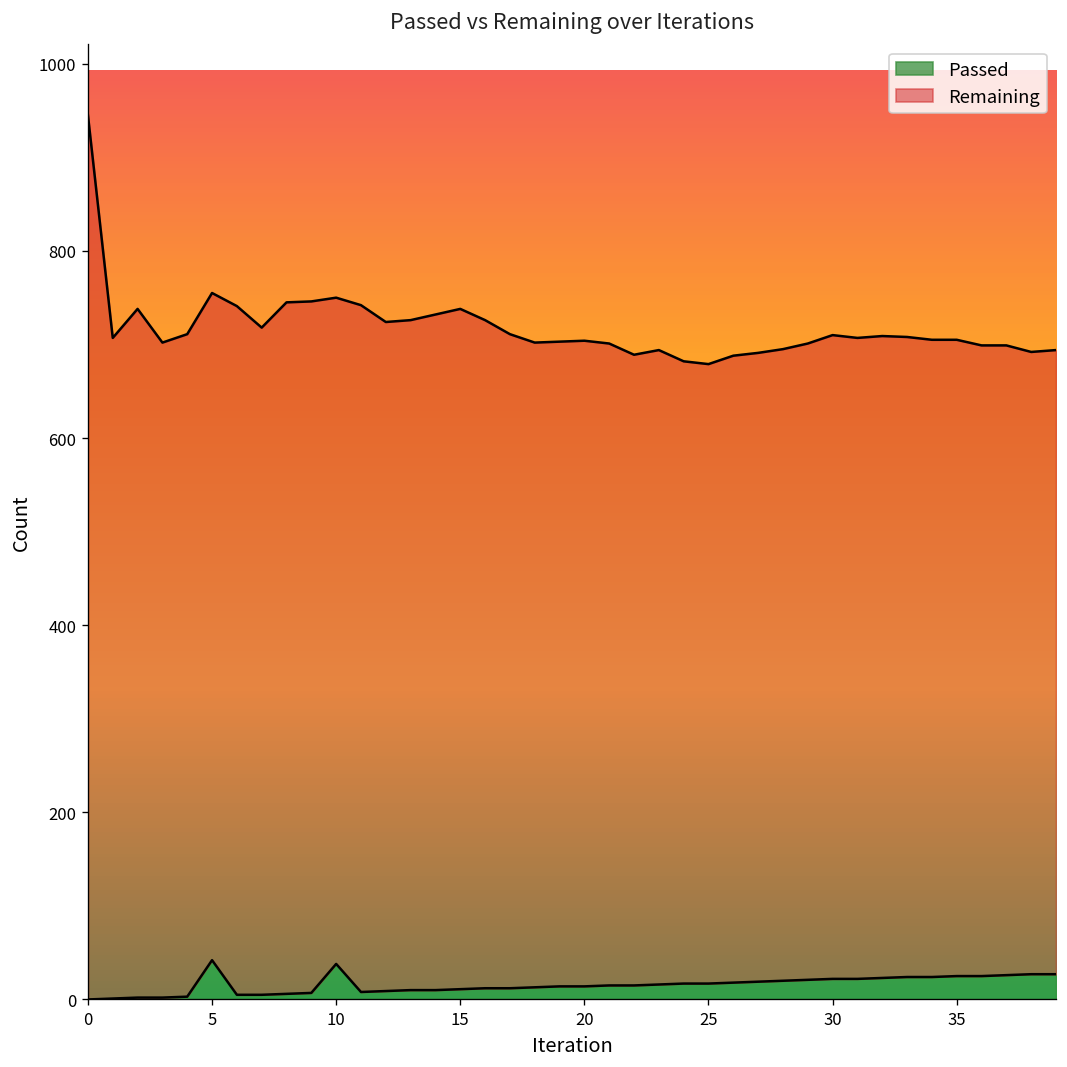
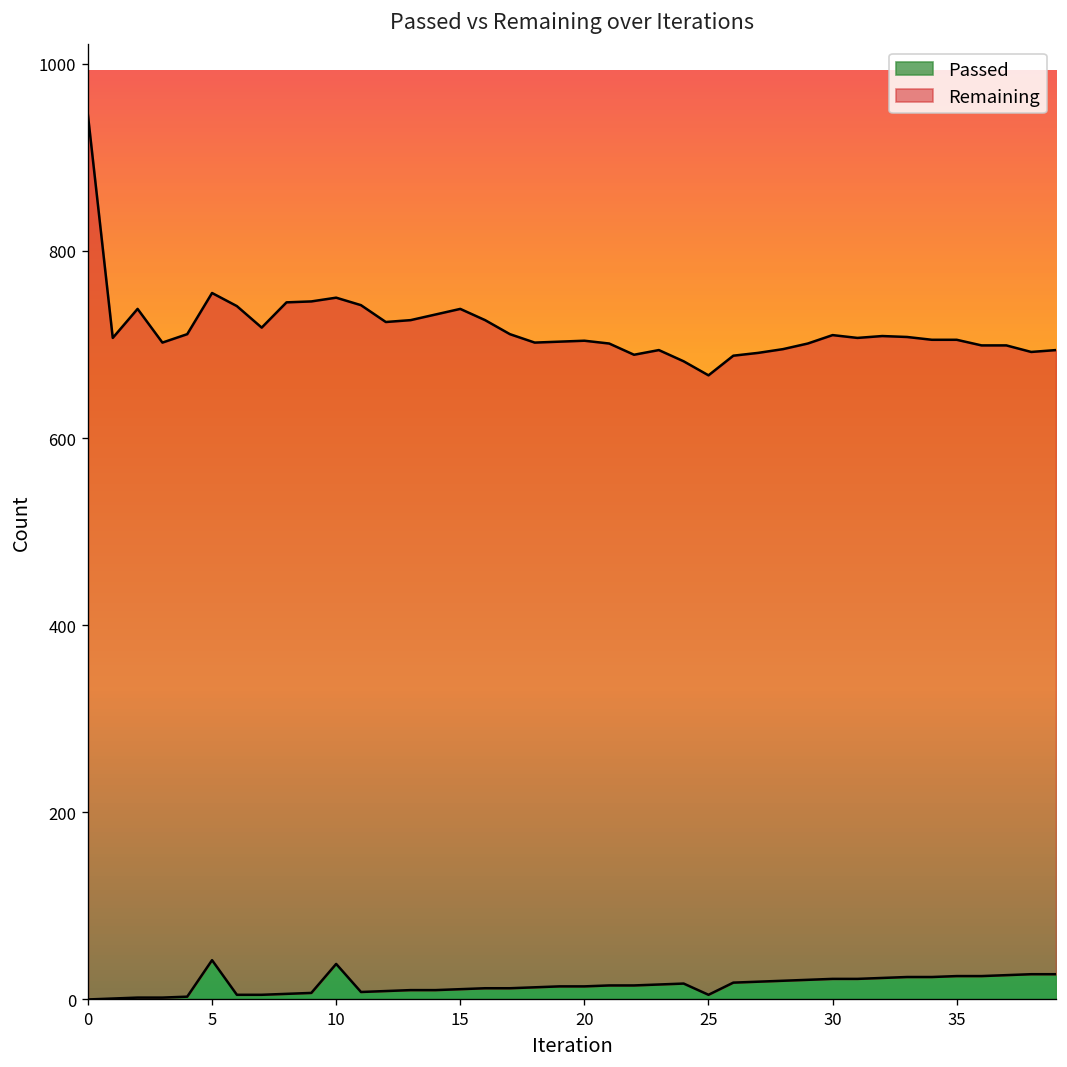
Passed, 25: 20 -> 10
